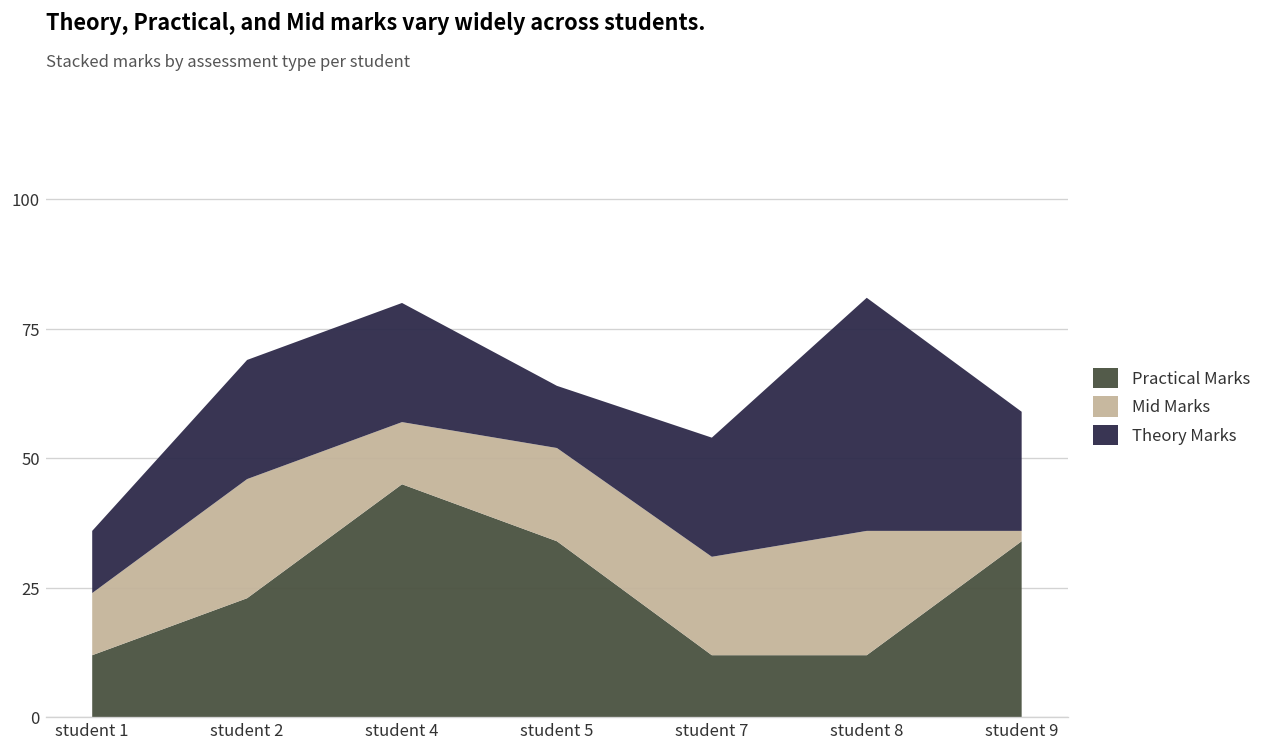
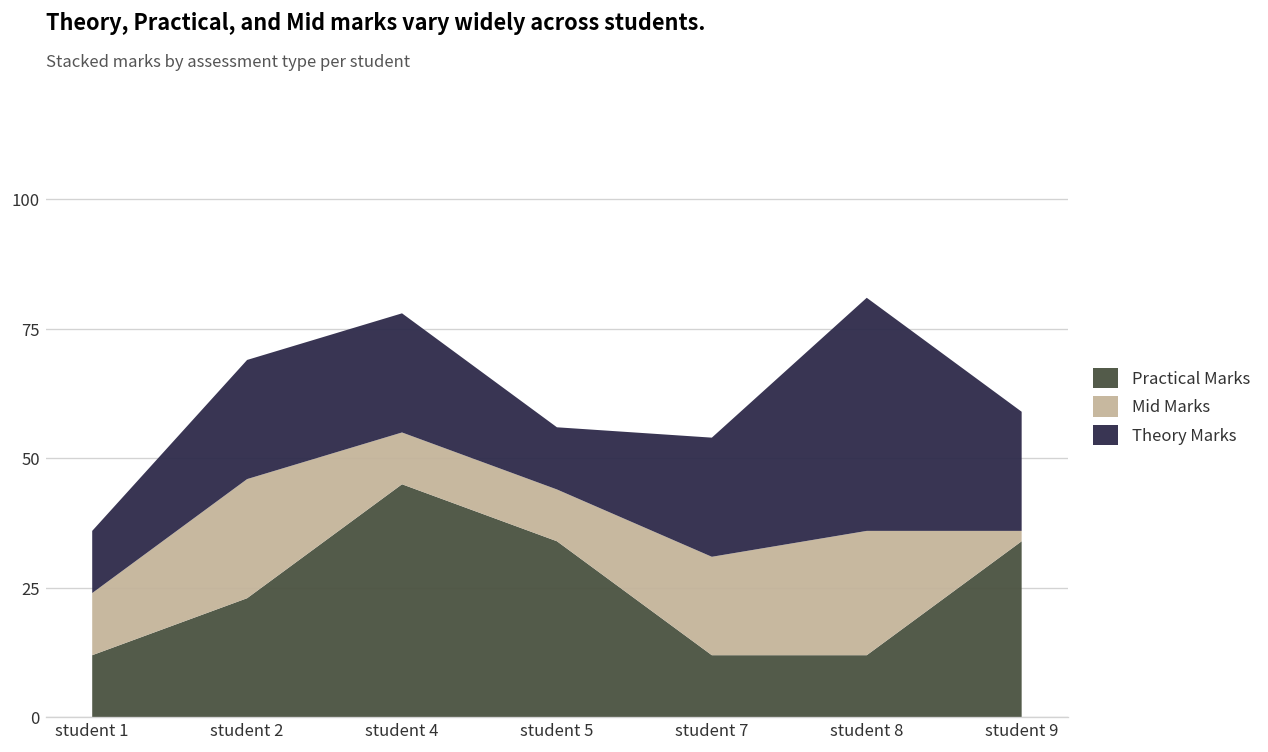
Mid Marks, student 4: 12 -> 10
Mid Marks, student 5: 18 -> 10
